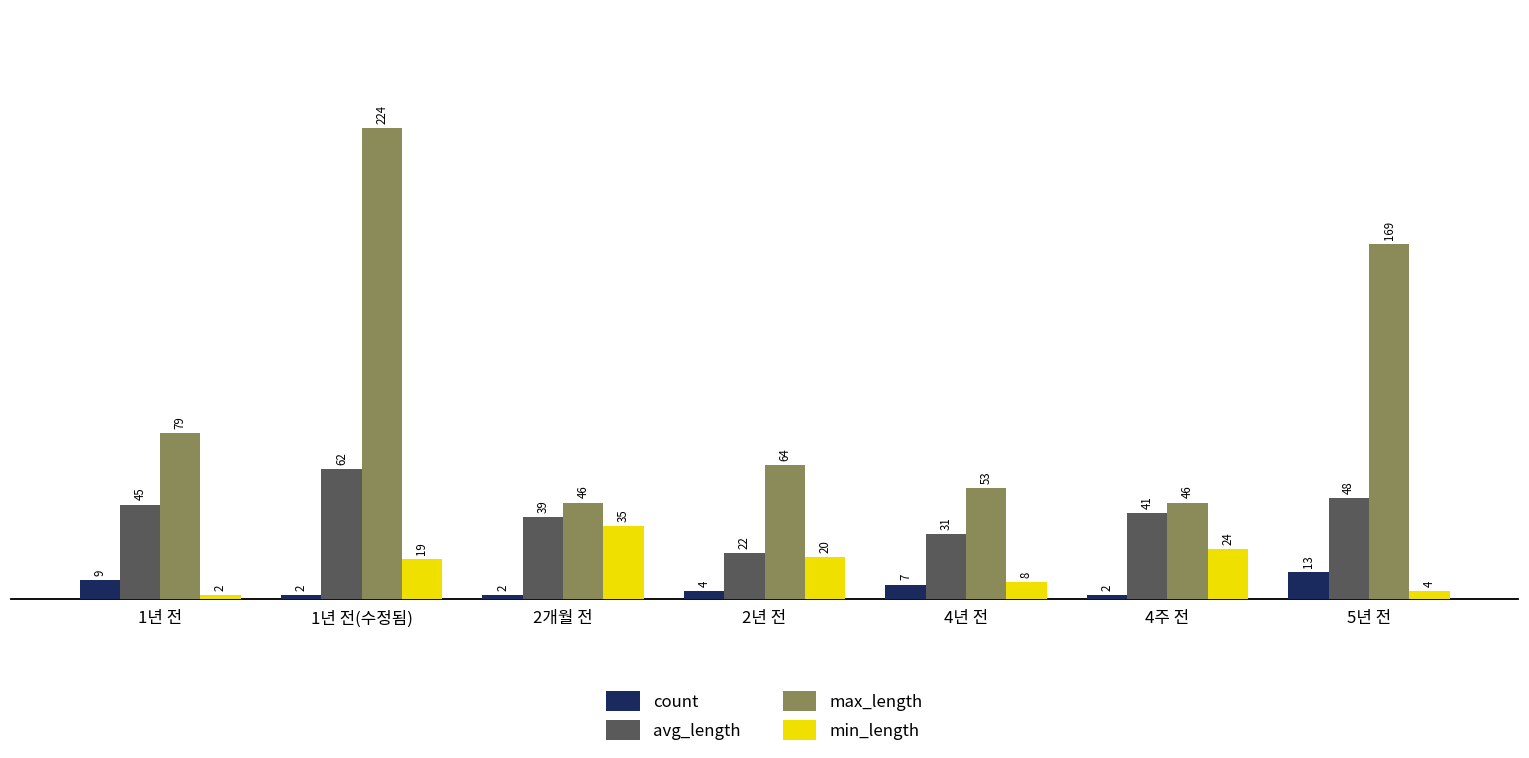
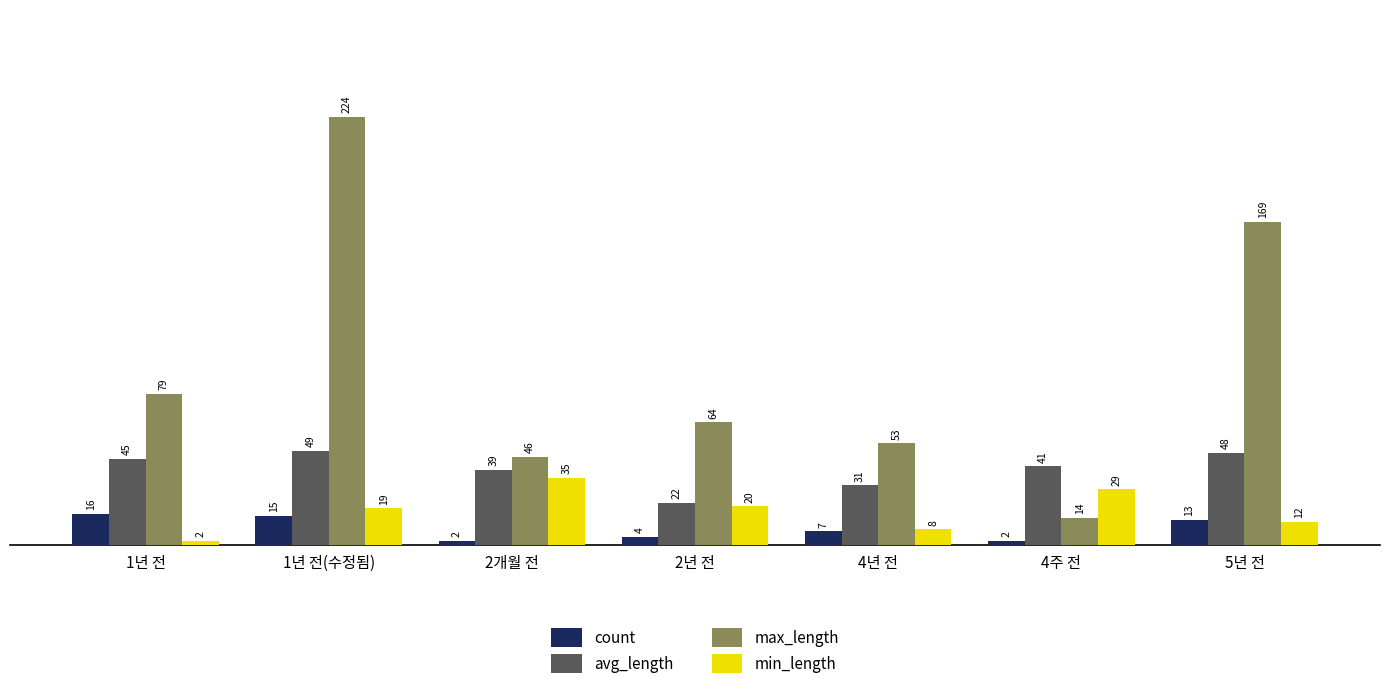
count, 1년 전: 9 -> 16
count, 1년 전(수정됨): 2 -> 15
avg_length, 1년 전(수정됨): 62 -> 49
max_length, 4주 전: 46 -> 14
min_length, 4주 전: 24 -> 29
min_length, 5년 전: 4 -> 12
